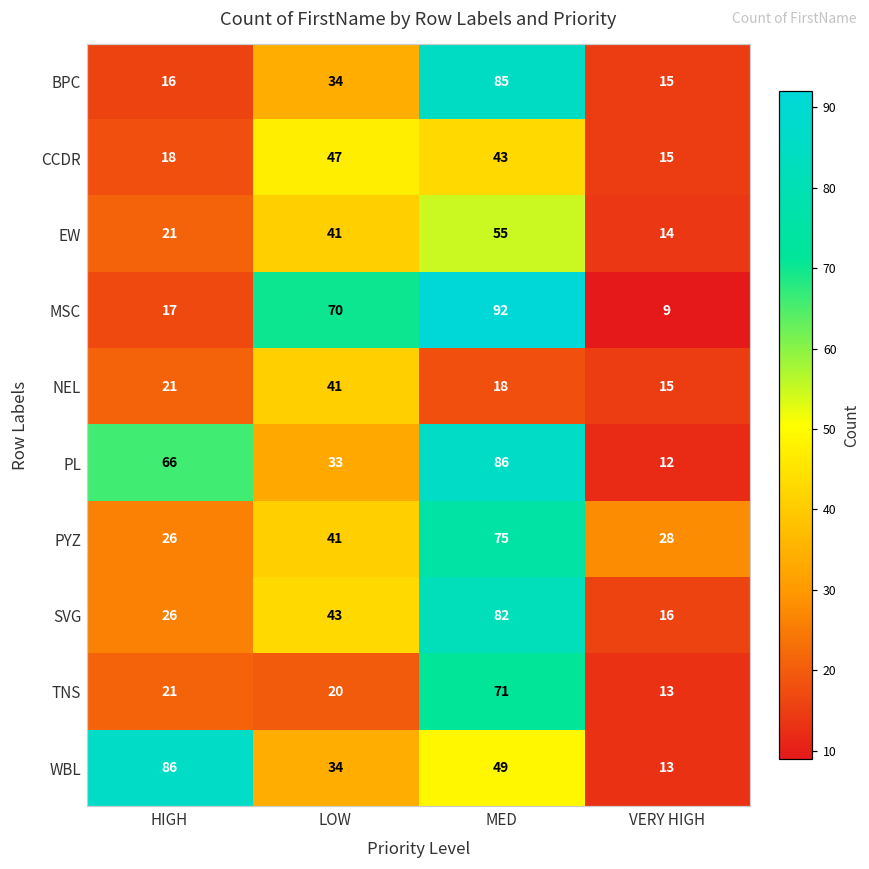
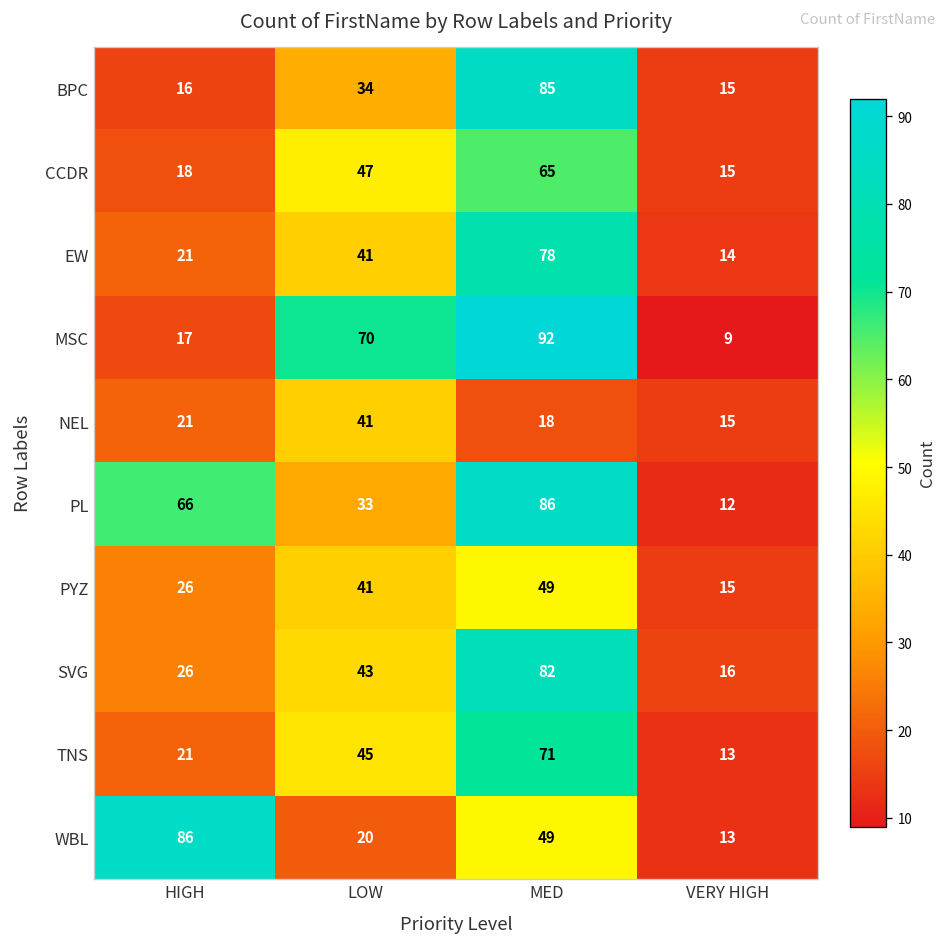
CCDR, MED: 43 -> 65
EW, MED: 55 -> 78
PYZ, MED: 75 -> 49
PYZ, VERY HIGH: 28 -> 15
TNS, LOW: 20 -> 45
WBL, LOW: 34 -> 20
